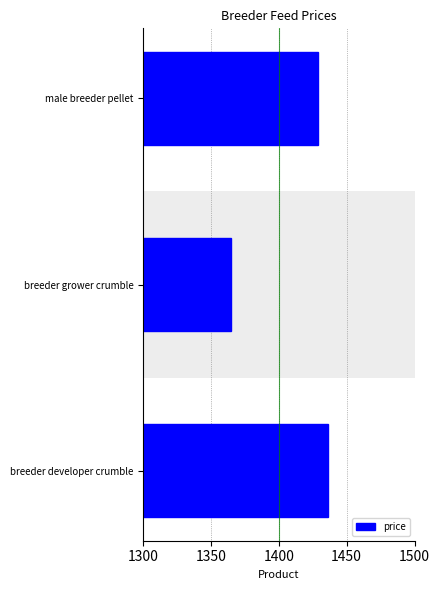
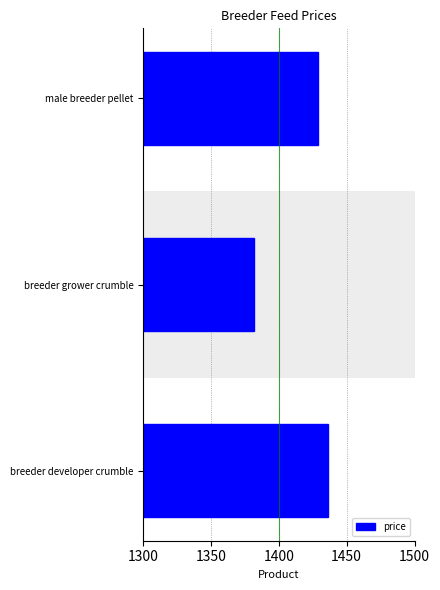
breeder grower crumble: 1365 -> 1382
